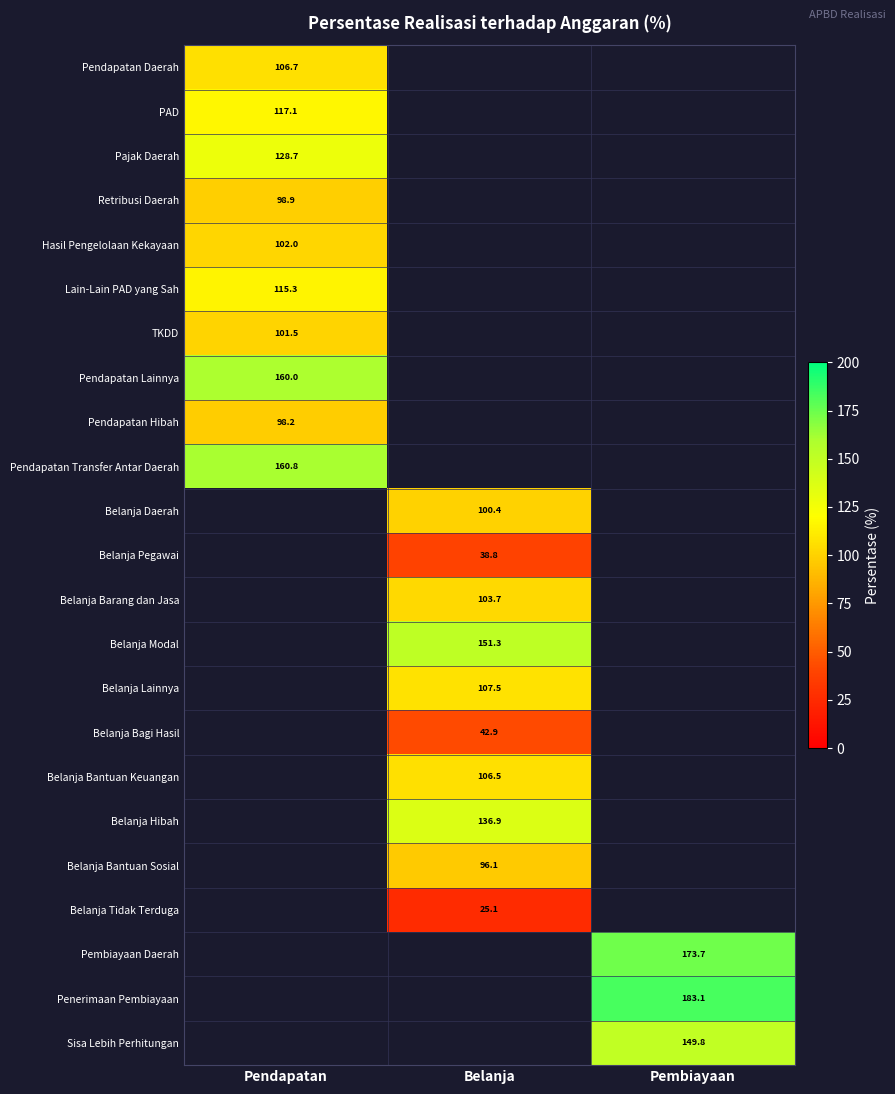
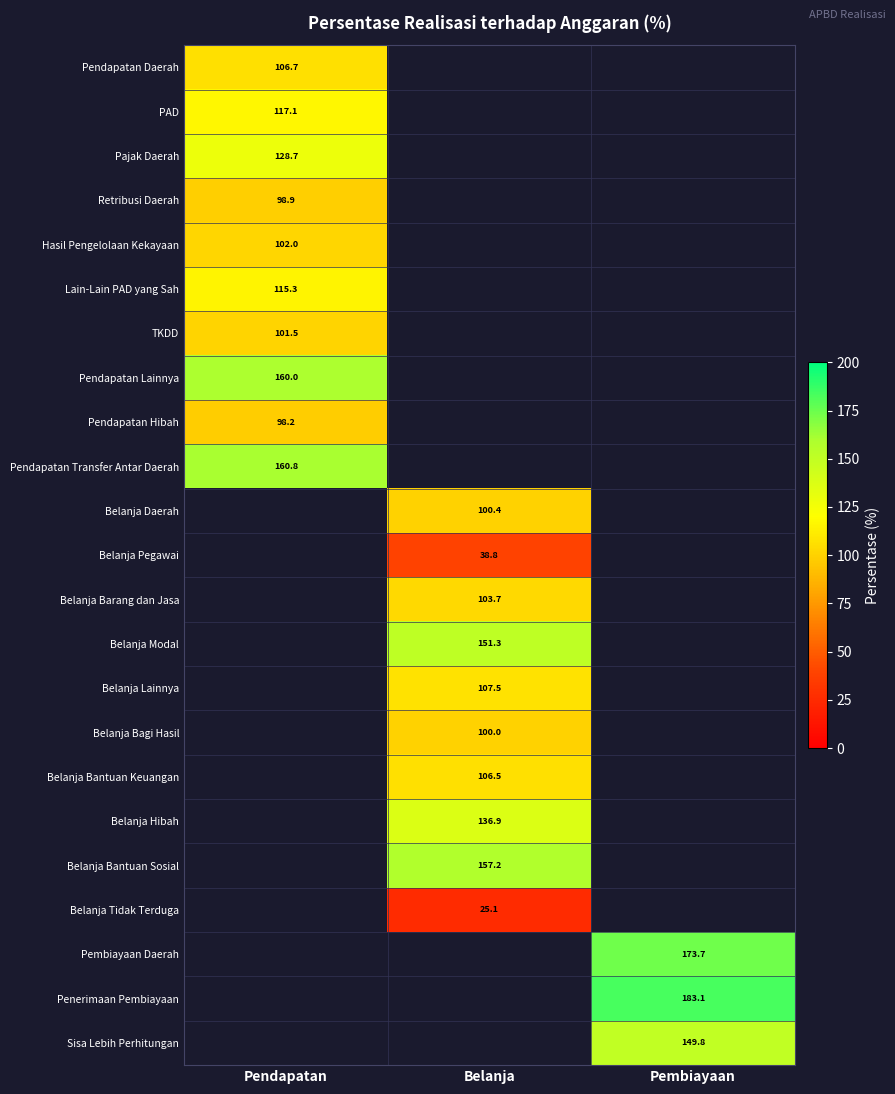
Belanja Bagi Hasil, Belanja: 42.9 -> 100.0
Belanja Bantuan Sosial, Belanja: 96.1 -> 157.2
